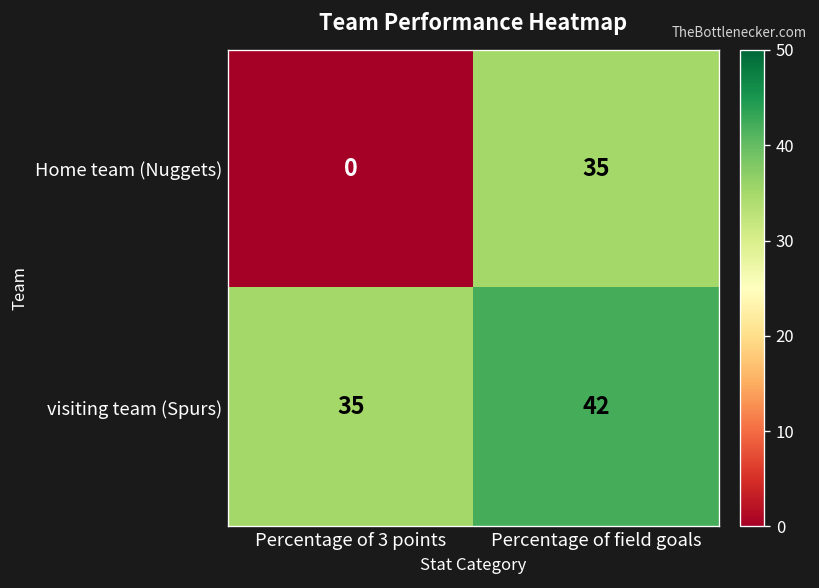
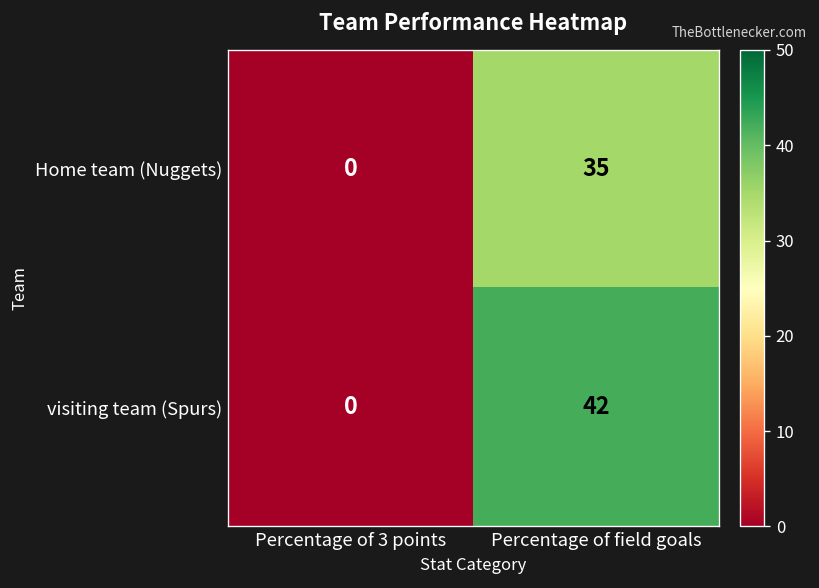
visiting team (Spurs), Percentage of 3 points: 35 -> 0
